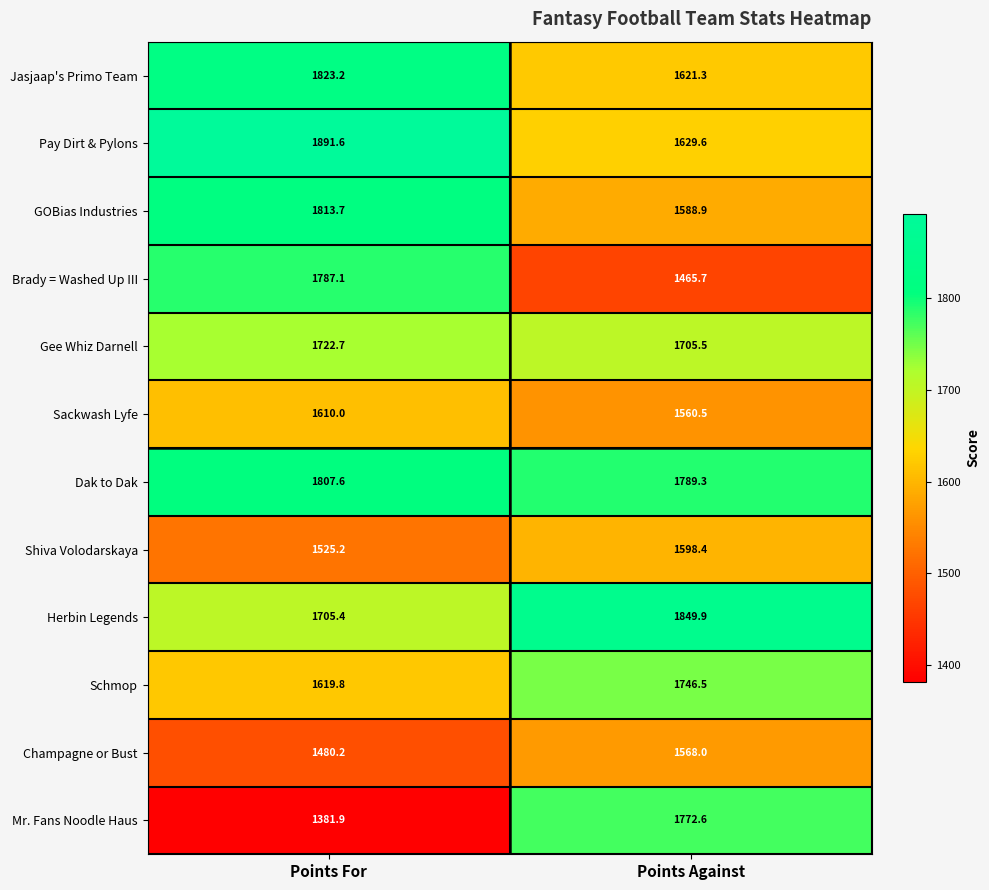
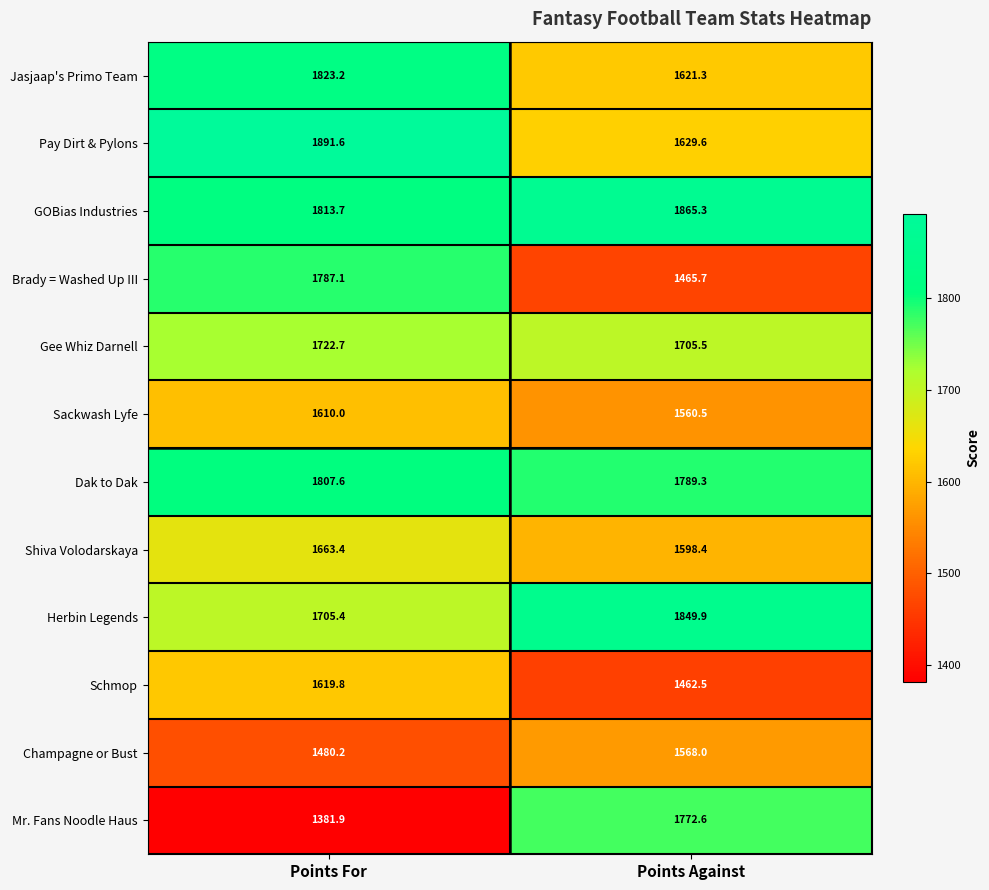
GOBias Industries, Points Against: 1588.9 -> 1865.3
Shiva Volodarskaya, Points For: 1525.2 -> 1663.4
Schmop, Points Against: 1746.5 -> 1462.5
